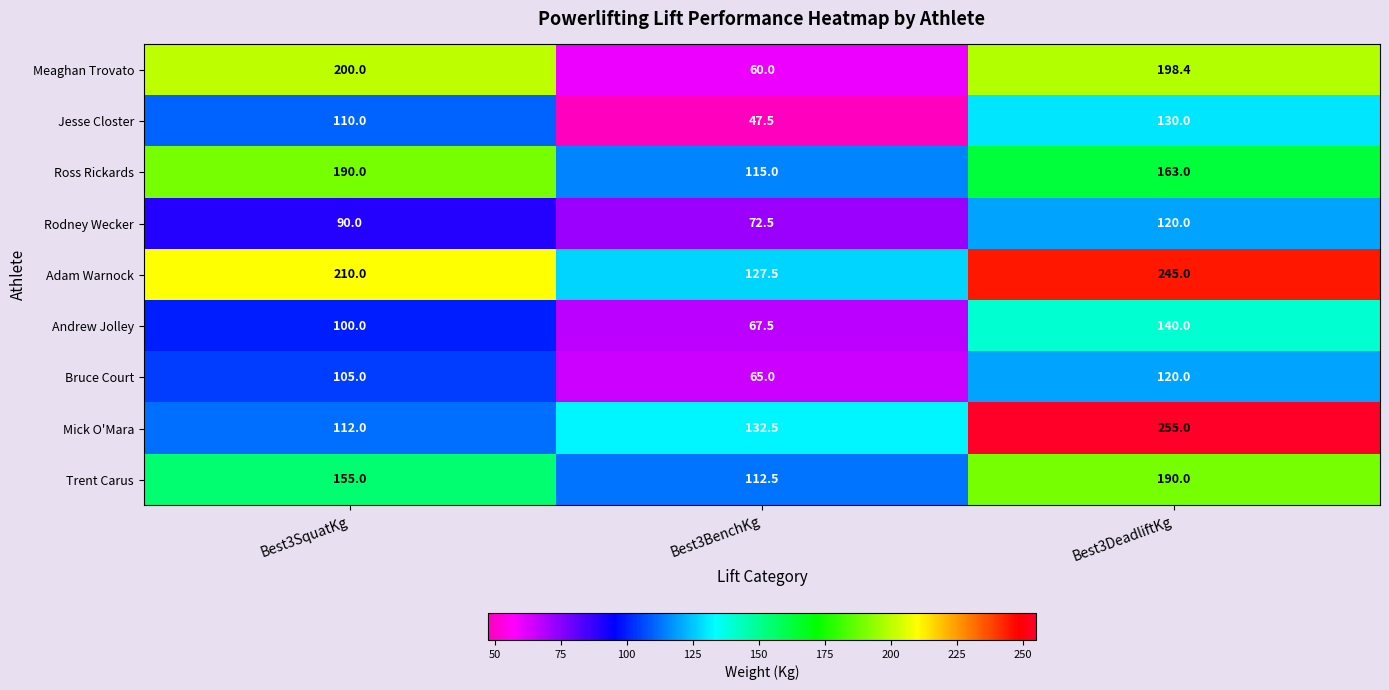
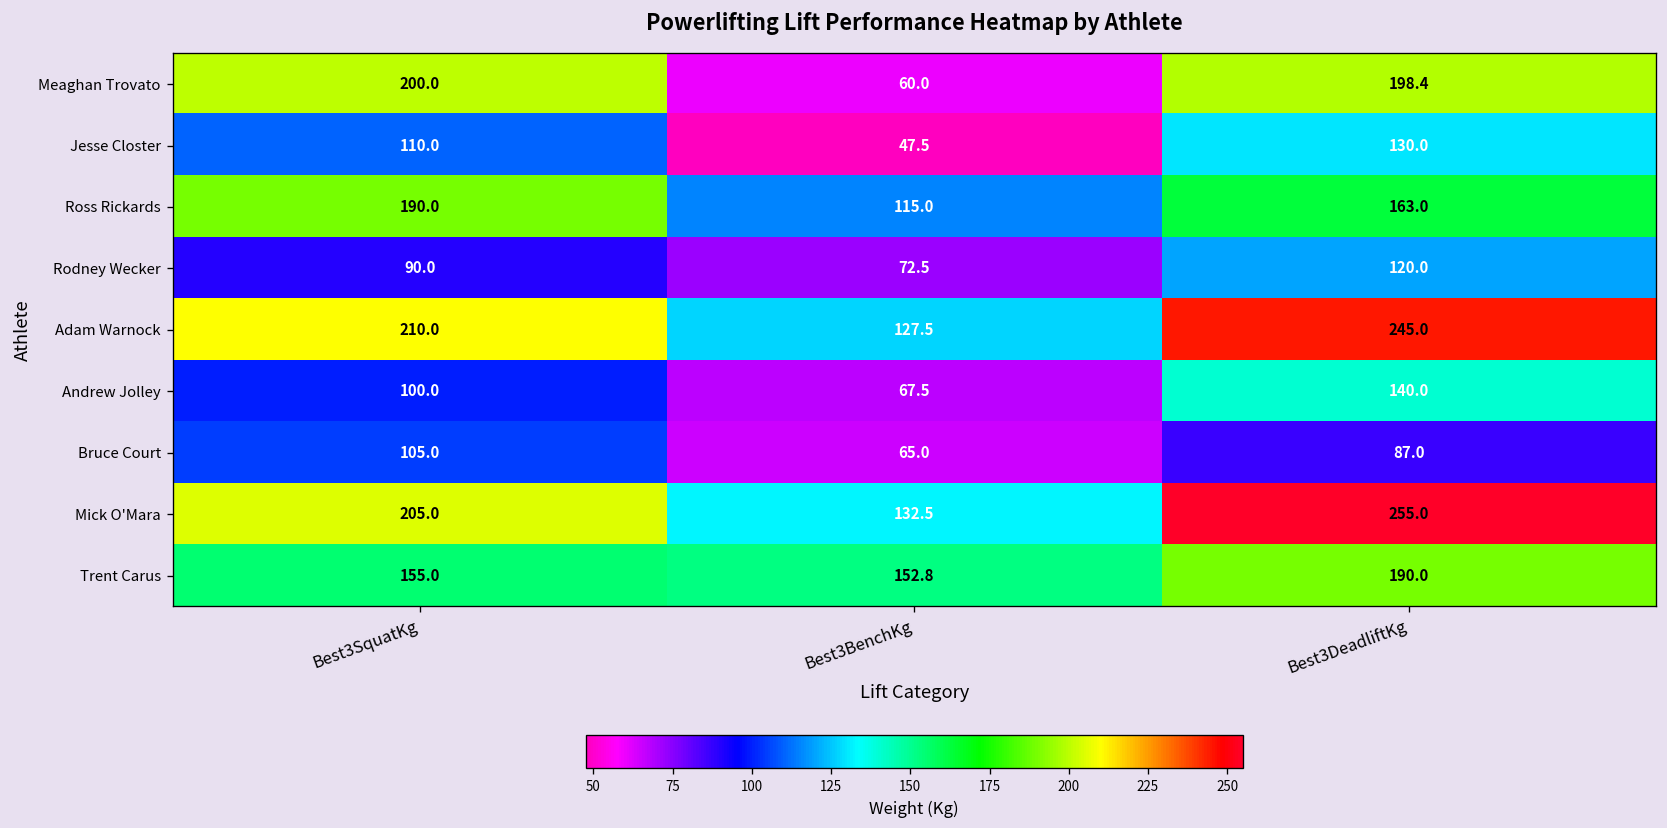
Bruce Court, Best3DeadliftKg: 120.0 -> 87.0
Mick O'Mara, Best3SquatKg: 112.0 -> 205.0
Trent Carus, Best3BenchKg: 112.5 -> 152.8
